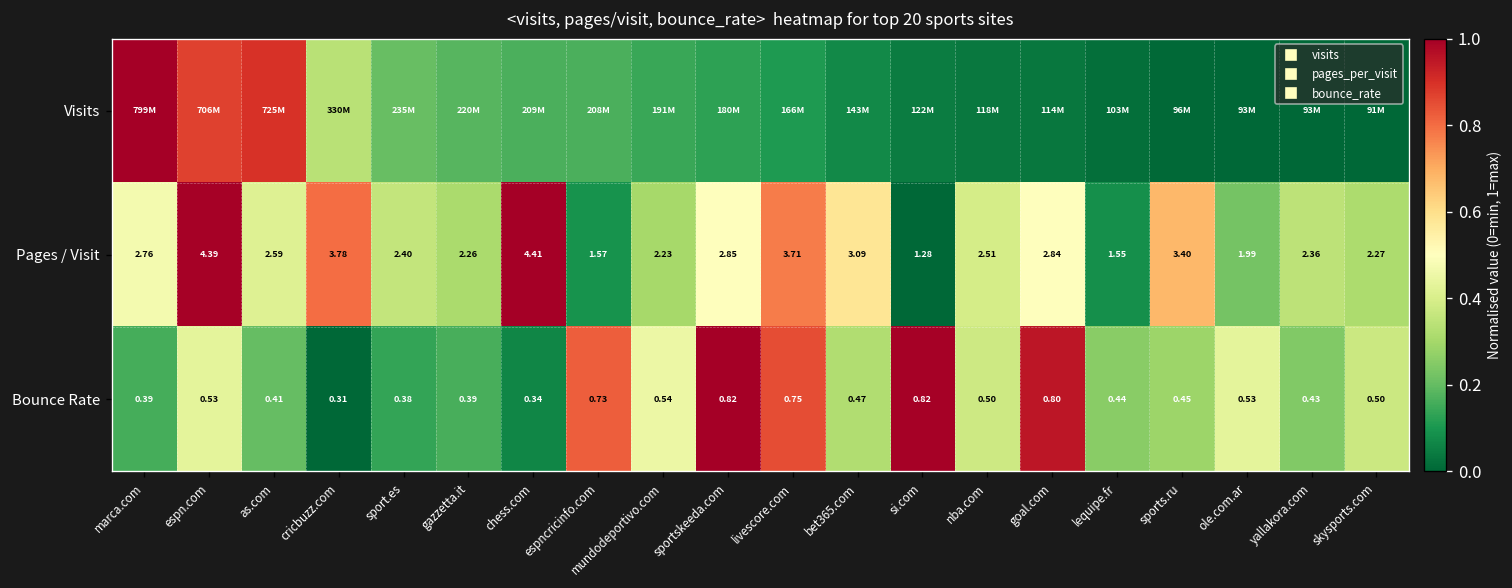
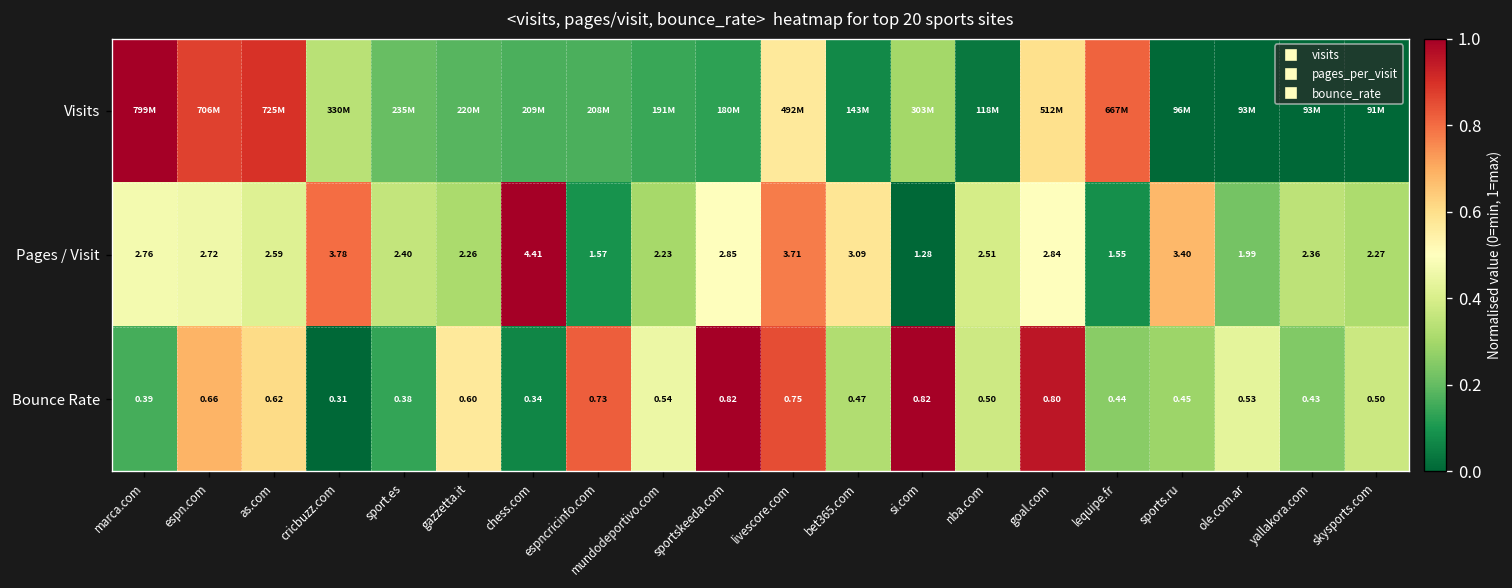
Visits, livescore.com: 166M -> 492M
Visits, si.com: 122M -> 303M
Visits, goal.com: 114M -> 512M
Visits, lequipe.fr: 103M -> 667M
Pages / Visit, espn.com: 4.39 -> 2.72
Bounce Rate, espn.com: 0.53 -> 0.66
Bounce Rate, as.com: 0.41 -> 0.62
Bounce Rate, gazzetta.it: 0.39 -> 0.60
